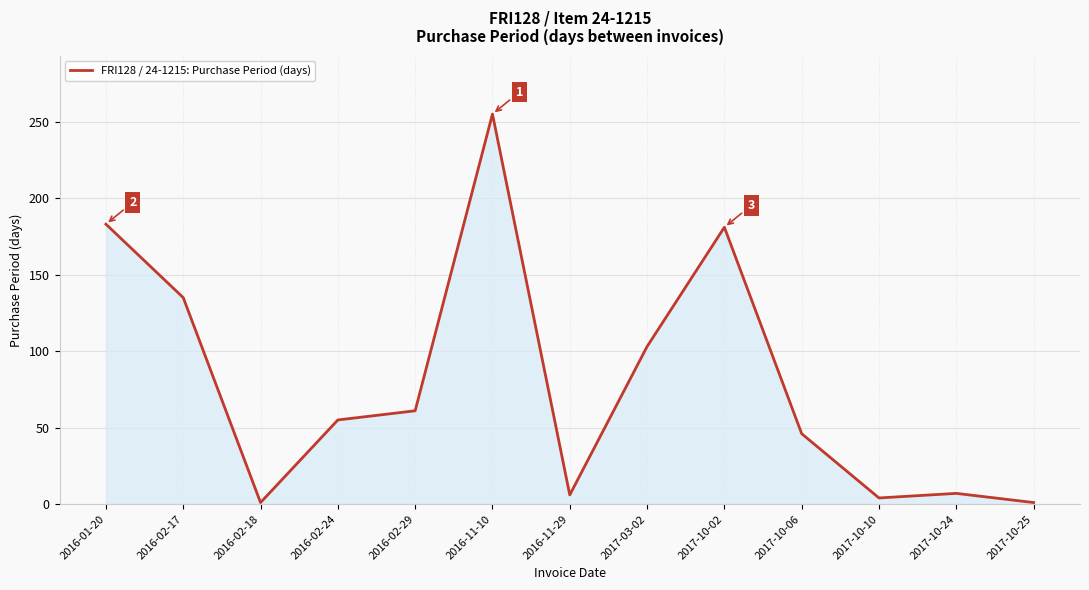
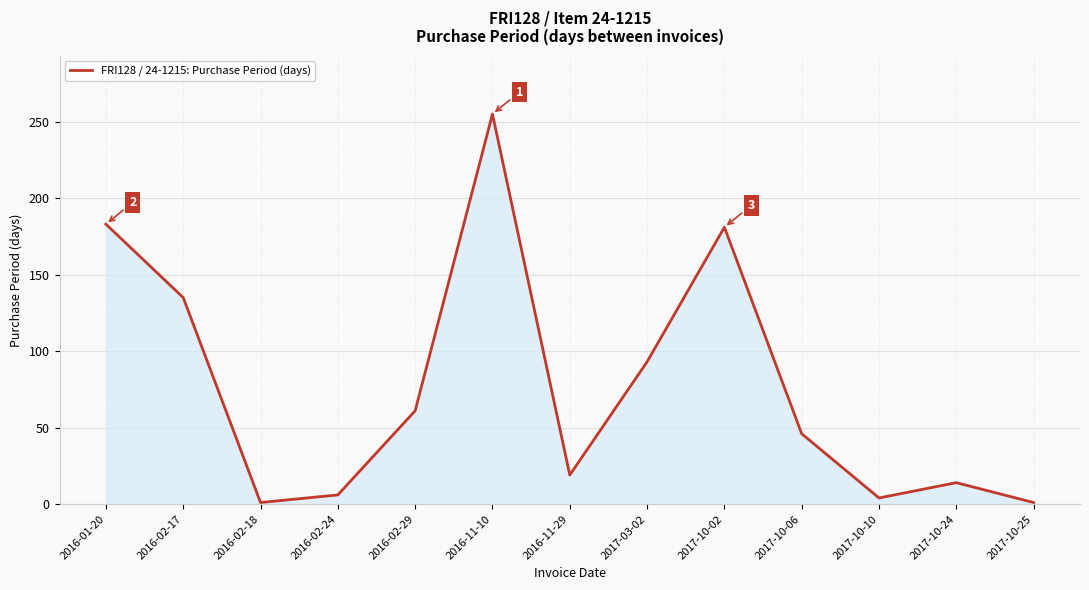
2016-02-24: 55 -> 6
2016-11-29: 6 -> 19
2017-03-02: 103 -> 93
2017-10-24: 7 -> 14
